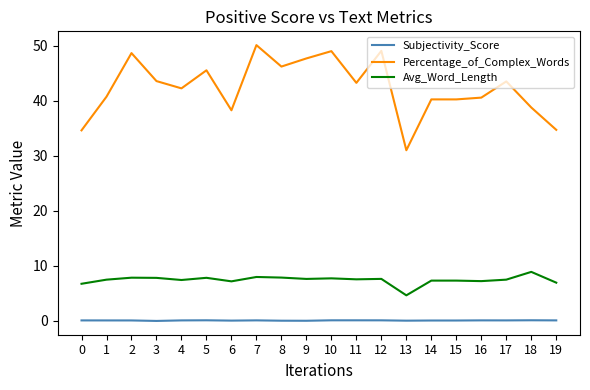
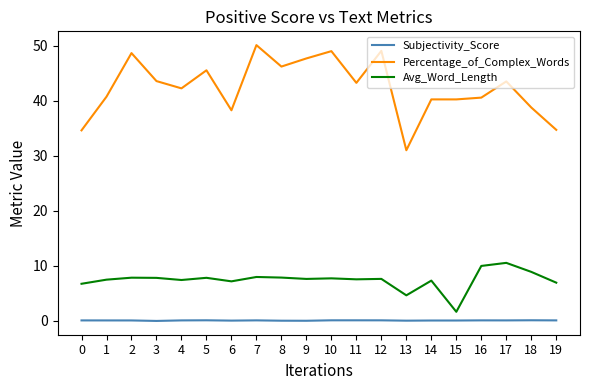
Avg_Word_Length, 15: 7 -> 2
Avg_Word_Length, 16: 7 -> 10
Avg_Word_Length, 17: 7 -> 11
